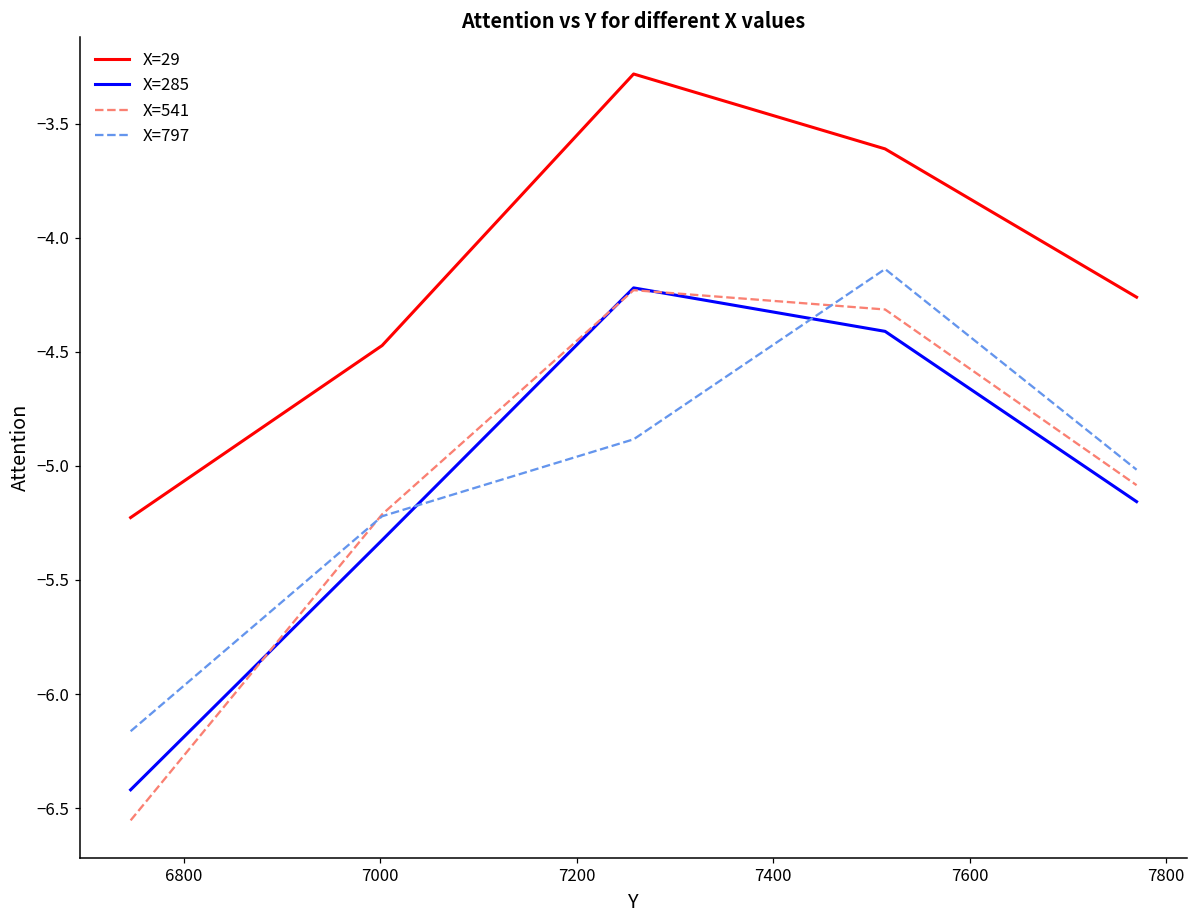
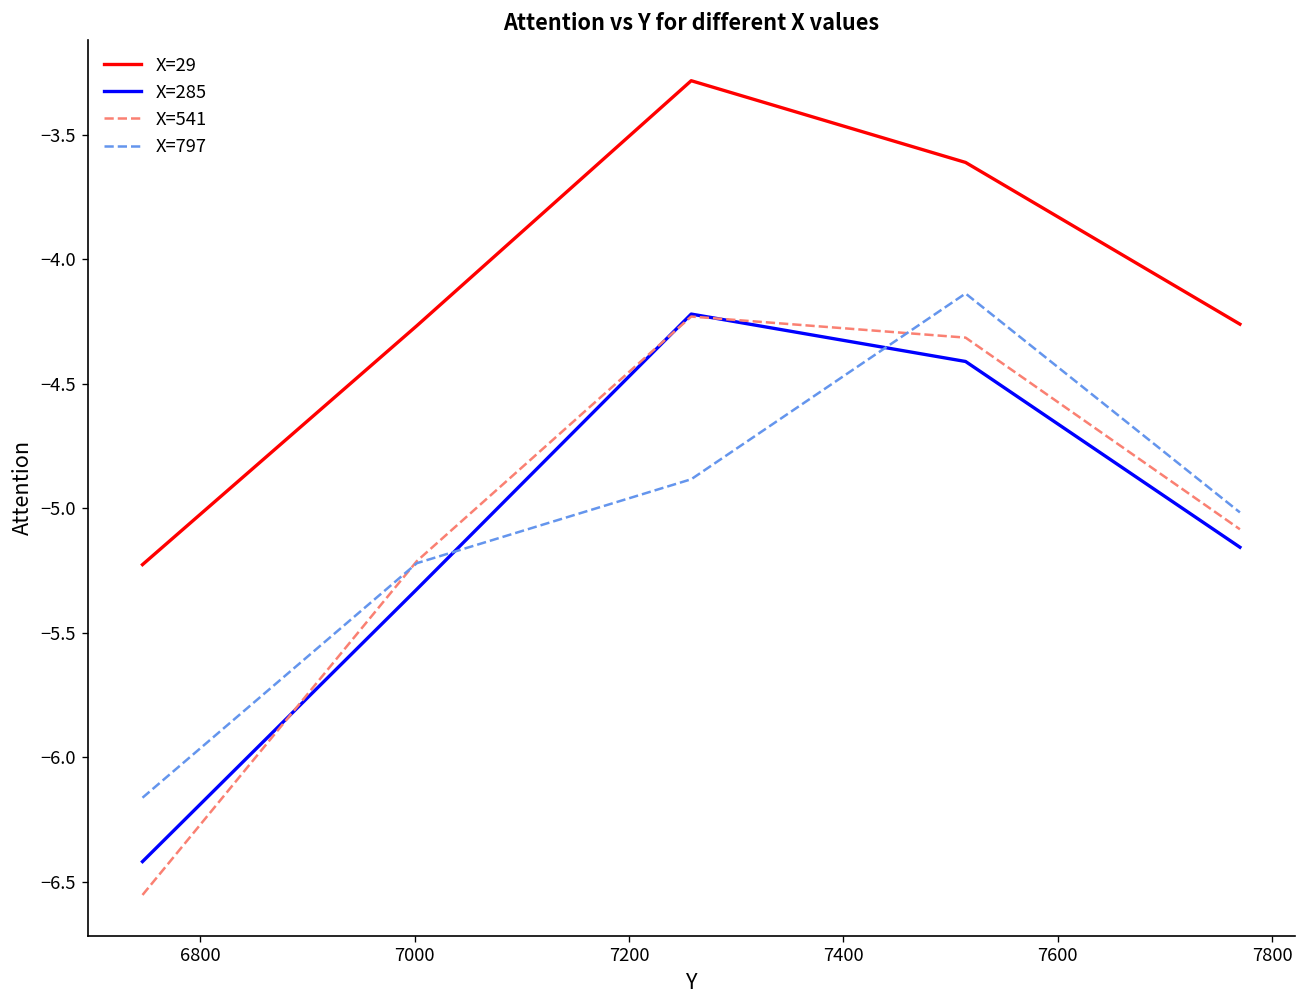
X=29, 7000: -4.47 -> -4.27
